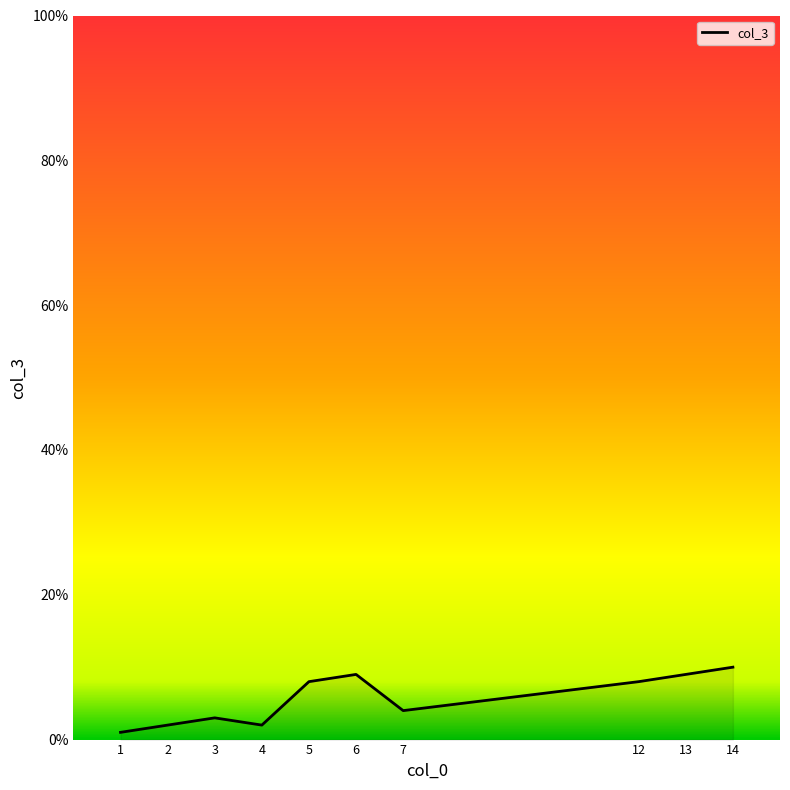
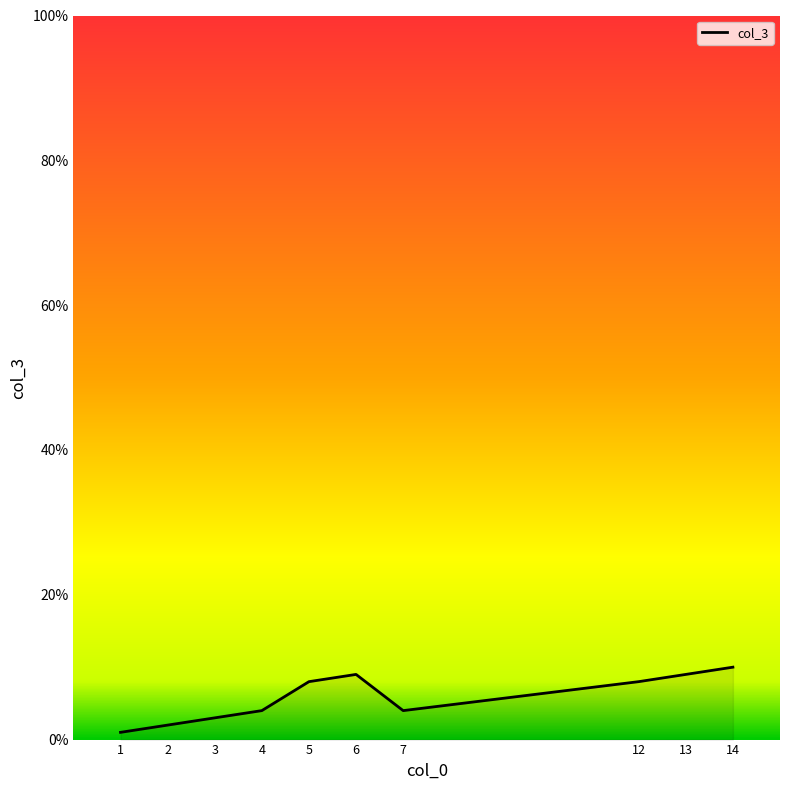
4: 2% -> 4%
